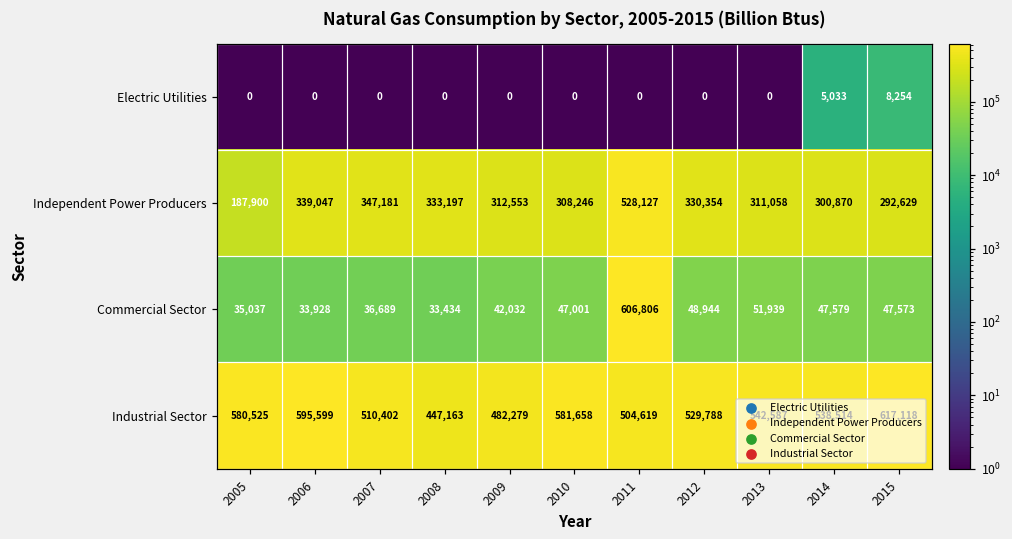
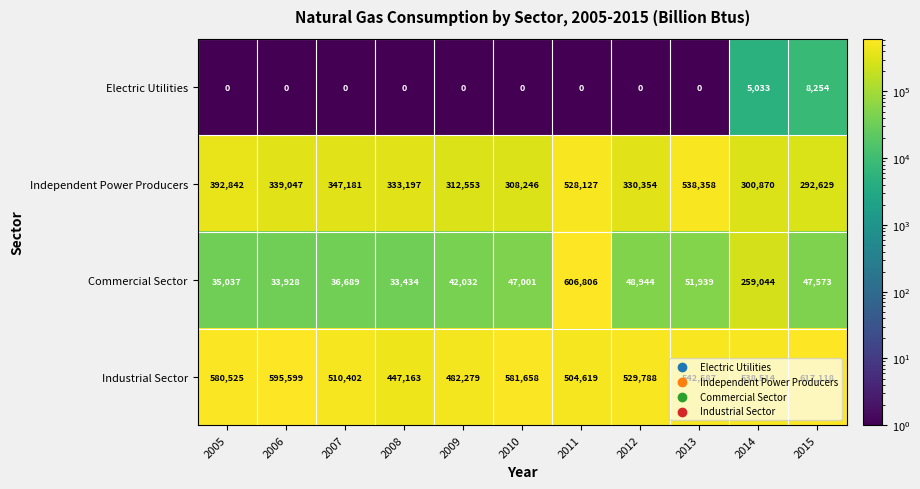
Independent Power Producers, 2005: 187,900 -> 392,842
Independent Power Producers, 2013: 311,058 -> 538,358
Commercial Sector, 2014: 47,579 -> 259,044
